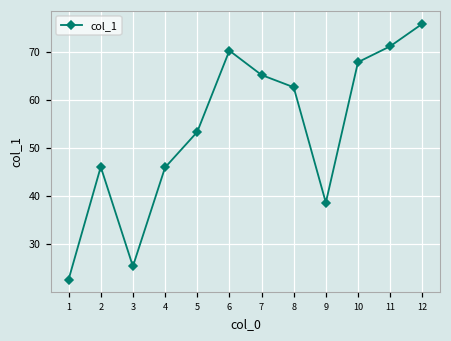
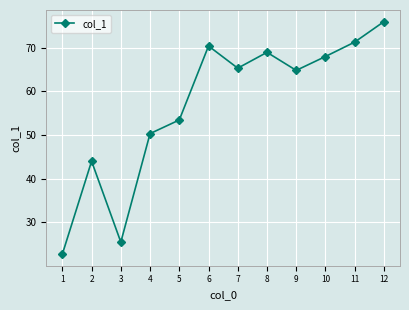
2: 46 -> 44
4: 46 -> 50
8: 63 -> 69
9: 39 -> 65
